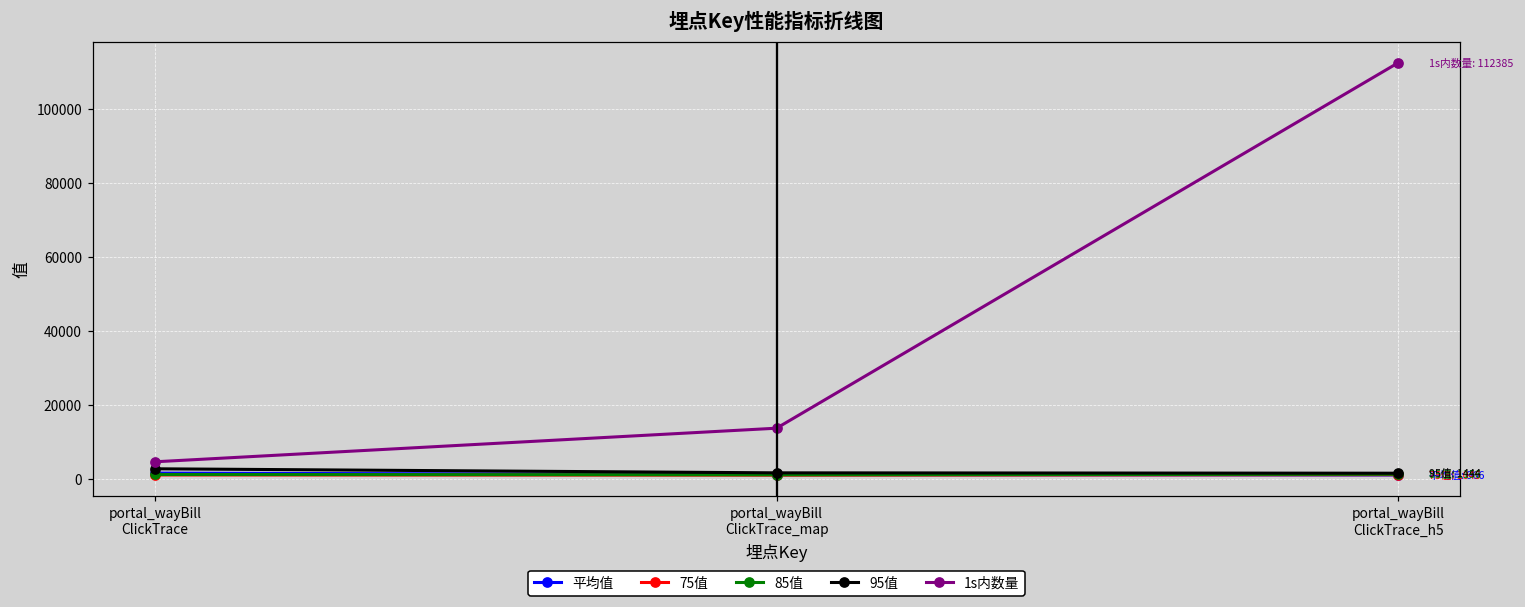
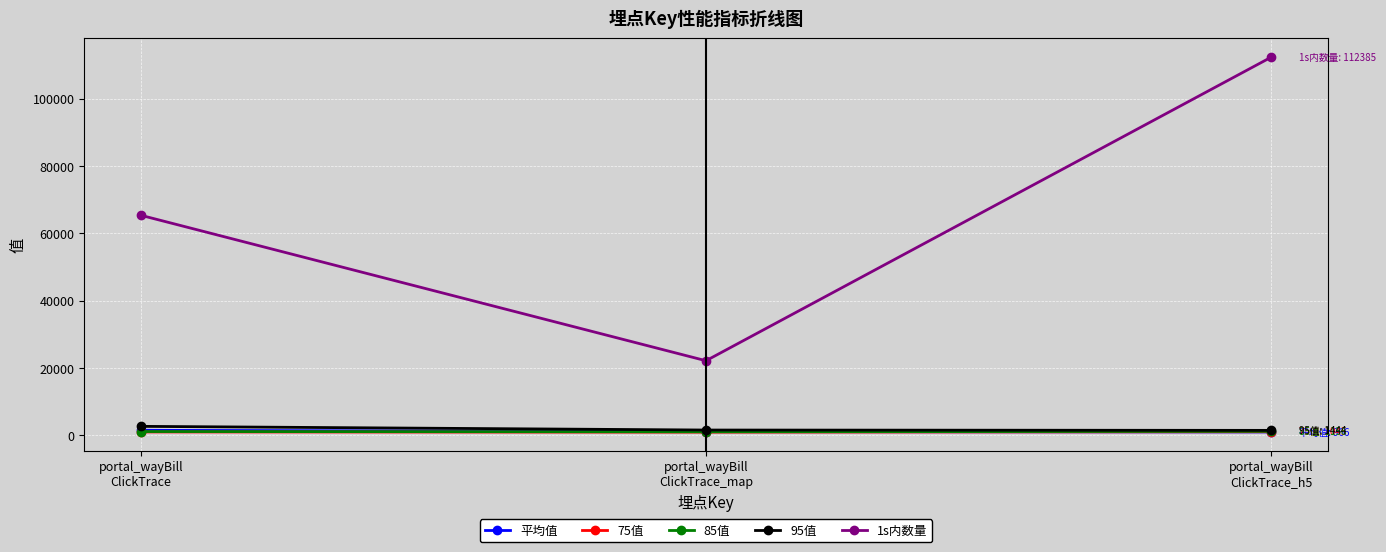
1s内数量, portal_wayBill ClickTrace: 5000 -> 65000
1s内数量, portal_wayBill ClickTrace_map: 14000 -> 22000
